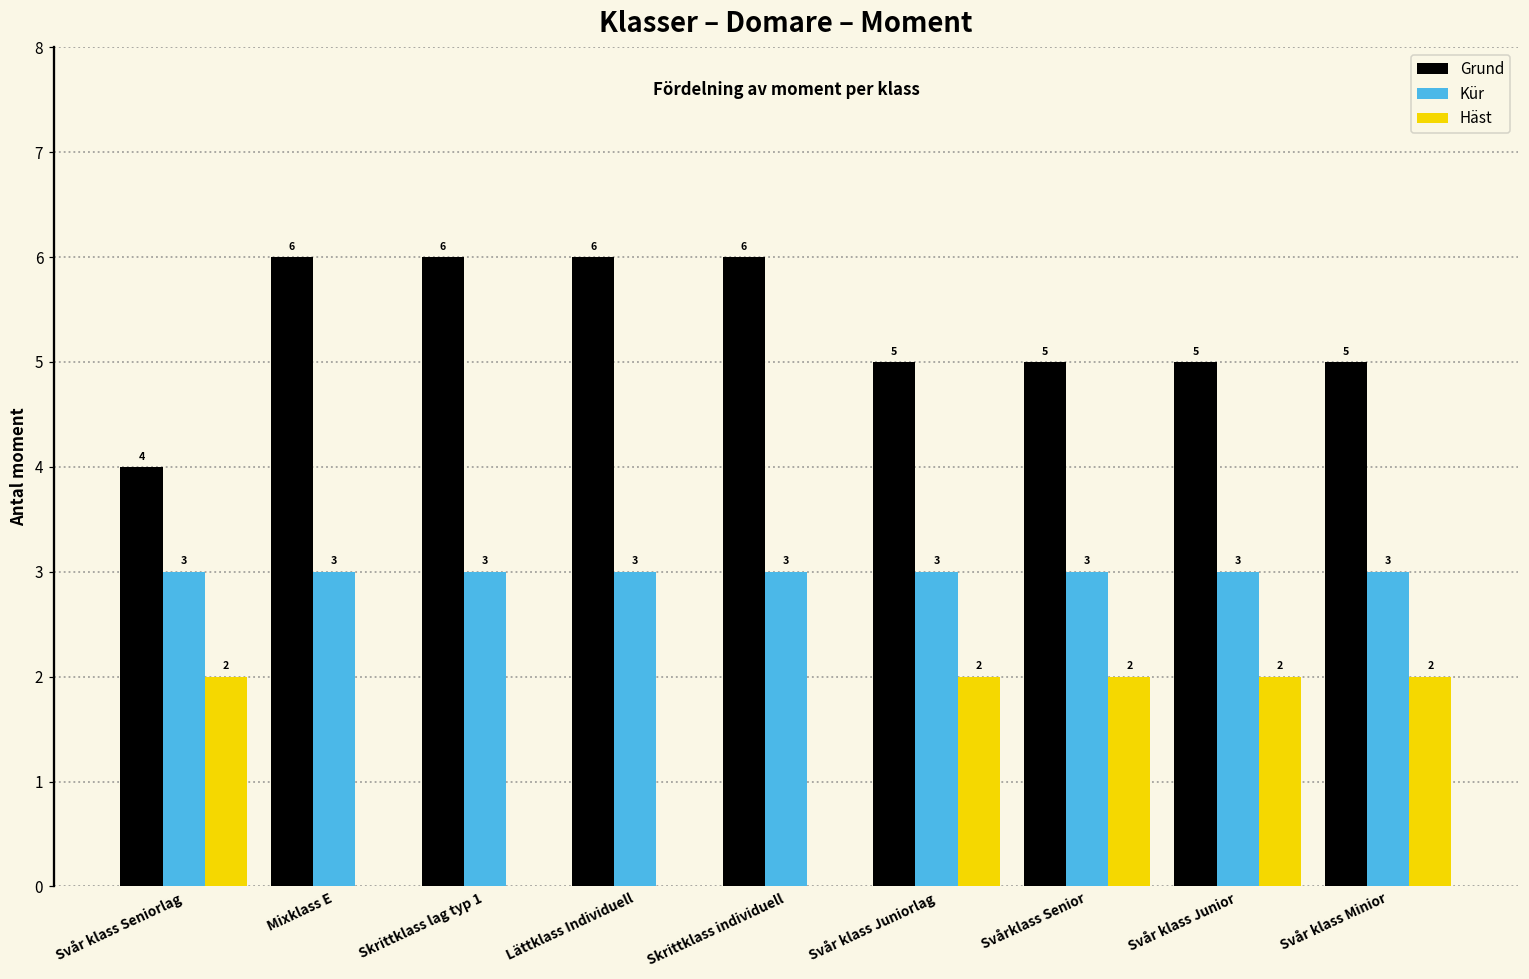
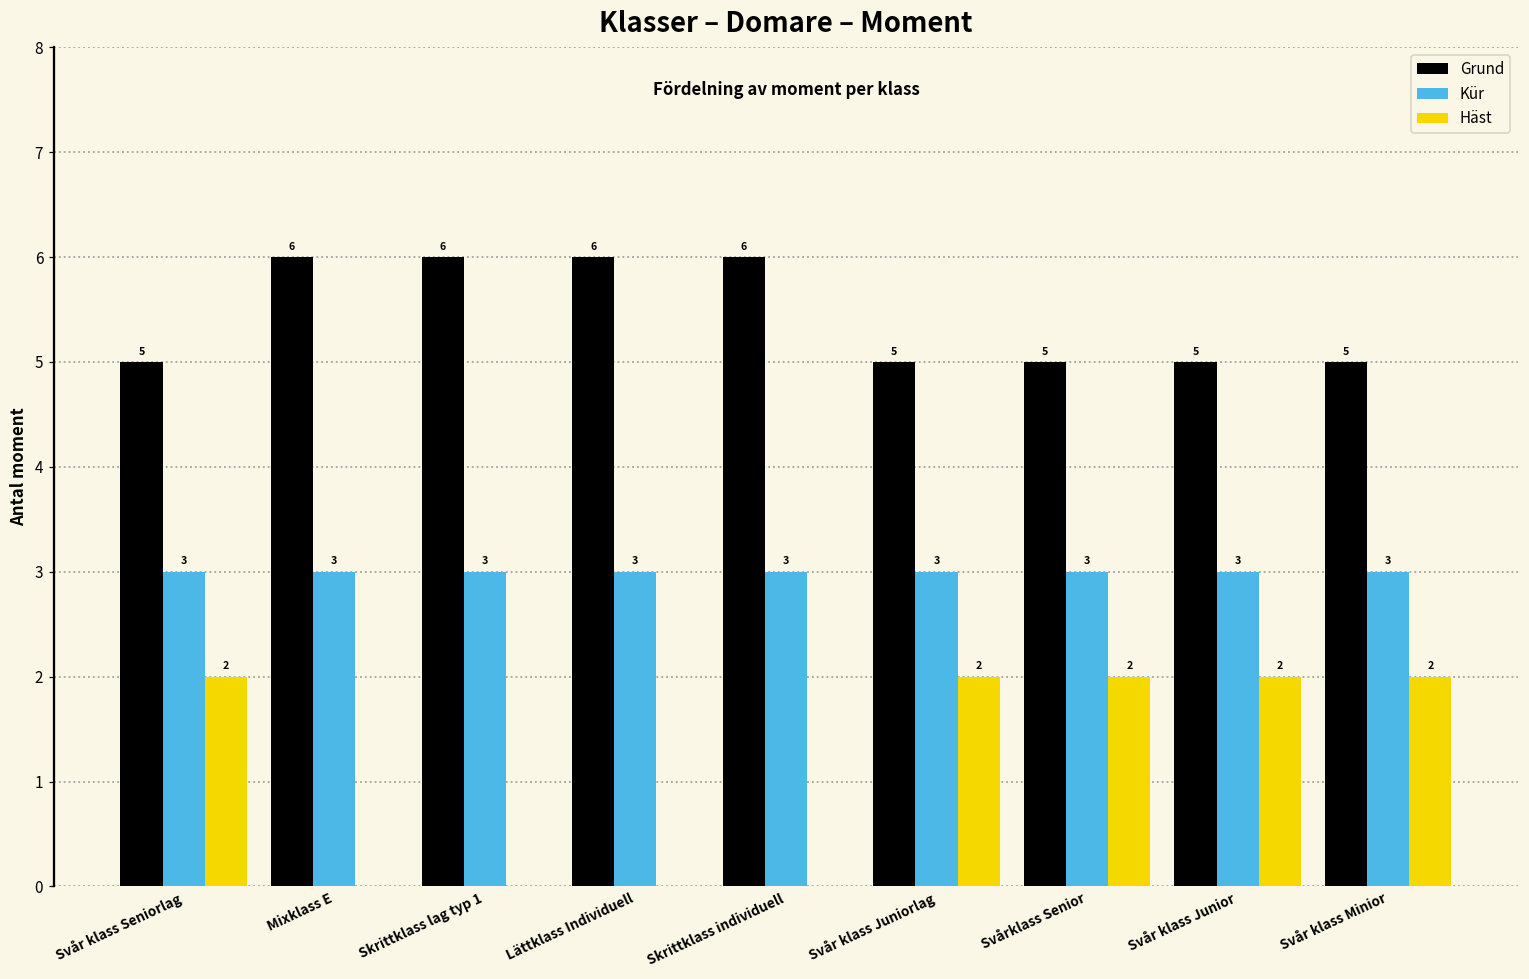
Grund, Svår klass Seniorlag: 4 -> 5
